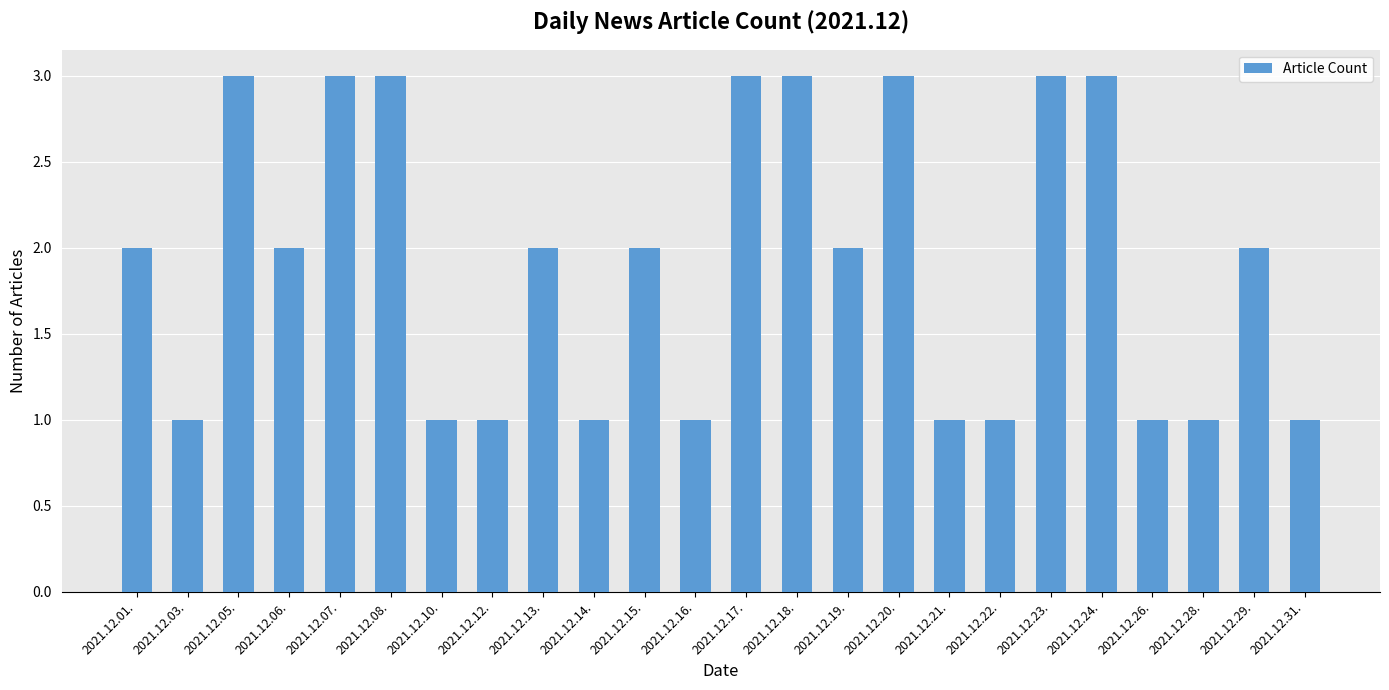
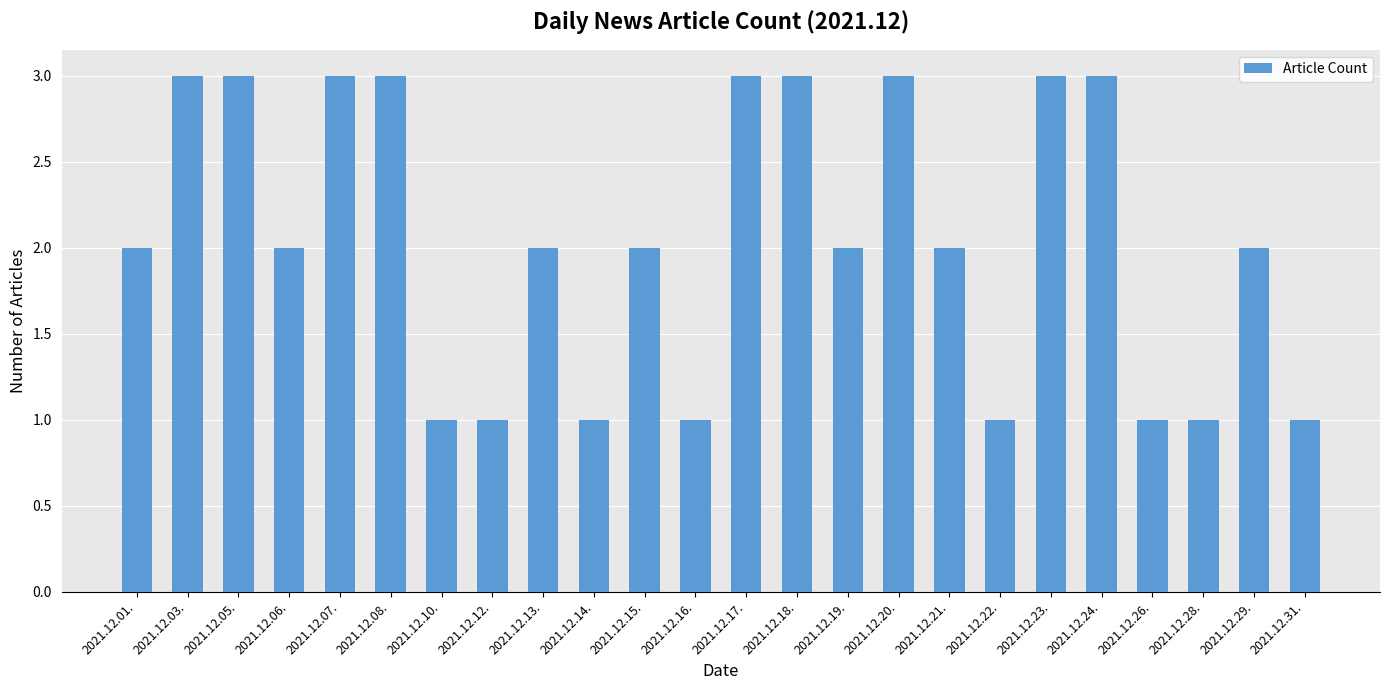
2021.12.03.: 1 -> 3
2021.12.21.: 1 -> 2
